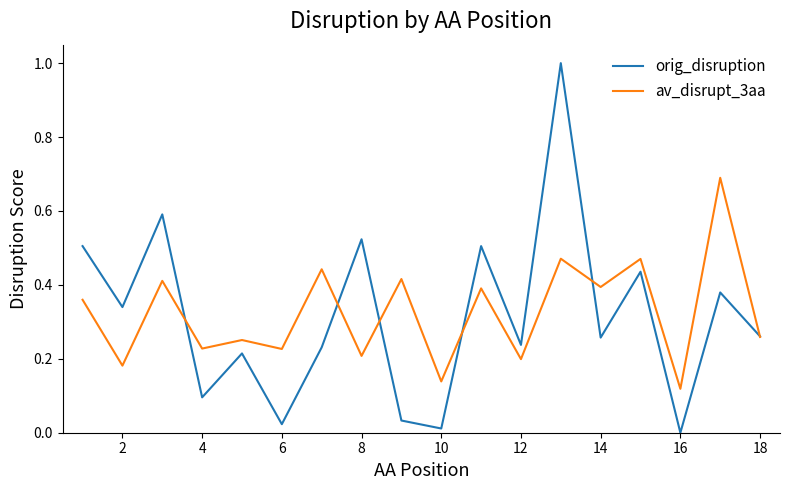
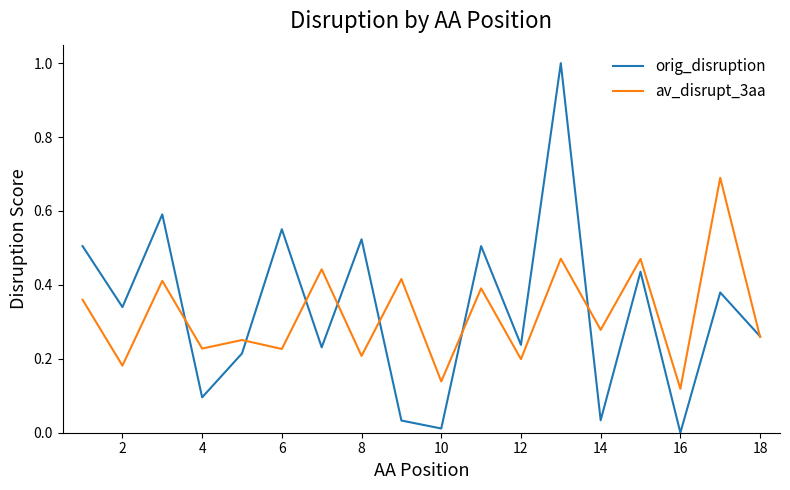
orig_disruption, 6: 0.02 -> 0.55
orig_disruption, 14: 0.26 -> 0.03
av_disrupt_3aa, 14: 0.39 -> 0.28
